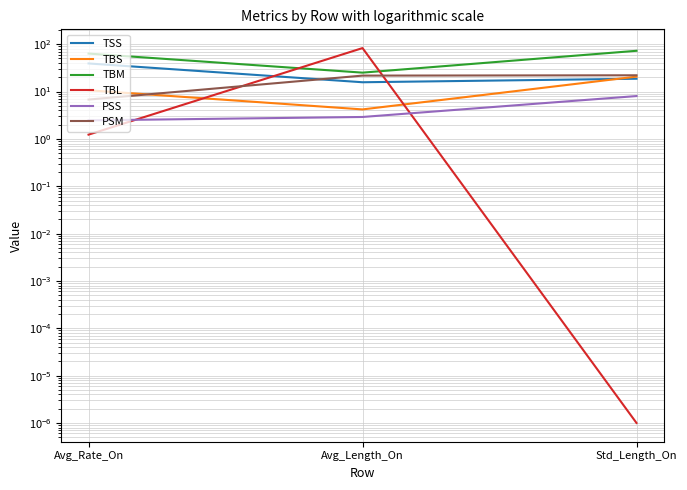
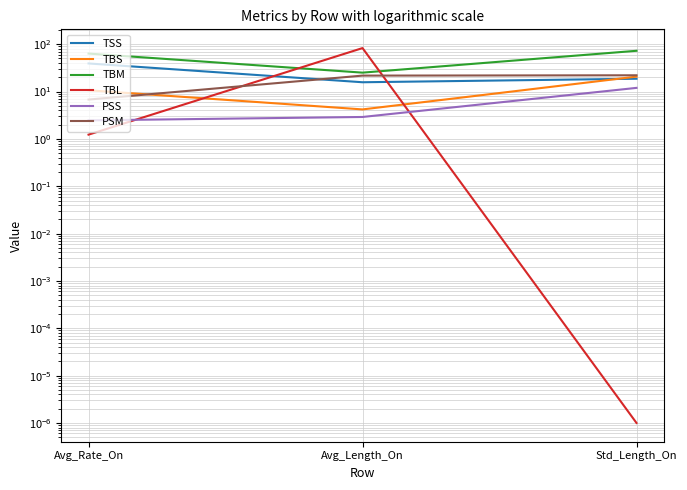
PSS, Std_Length_On: 8 -> 12
